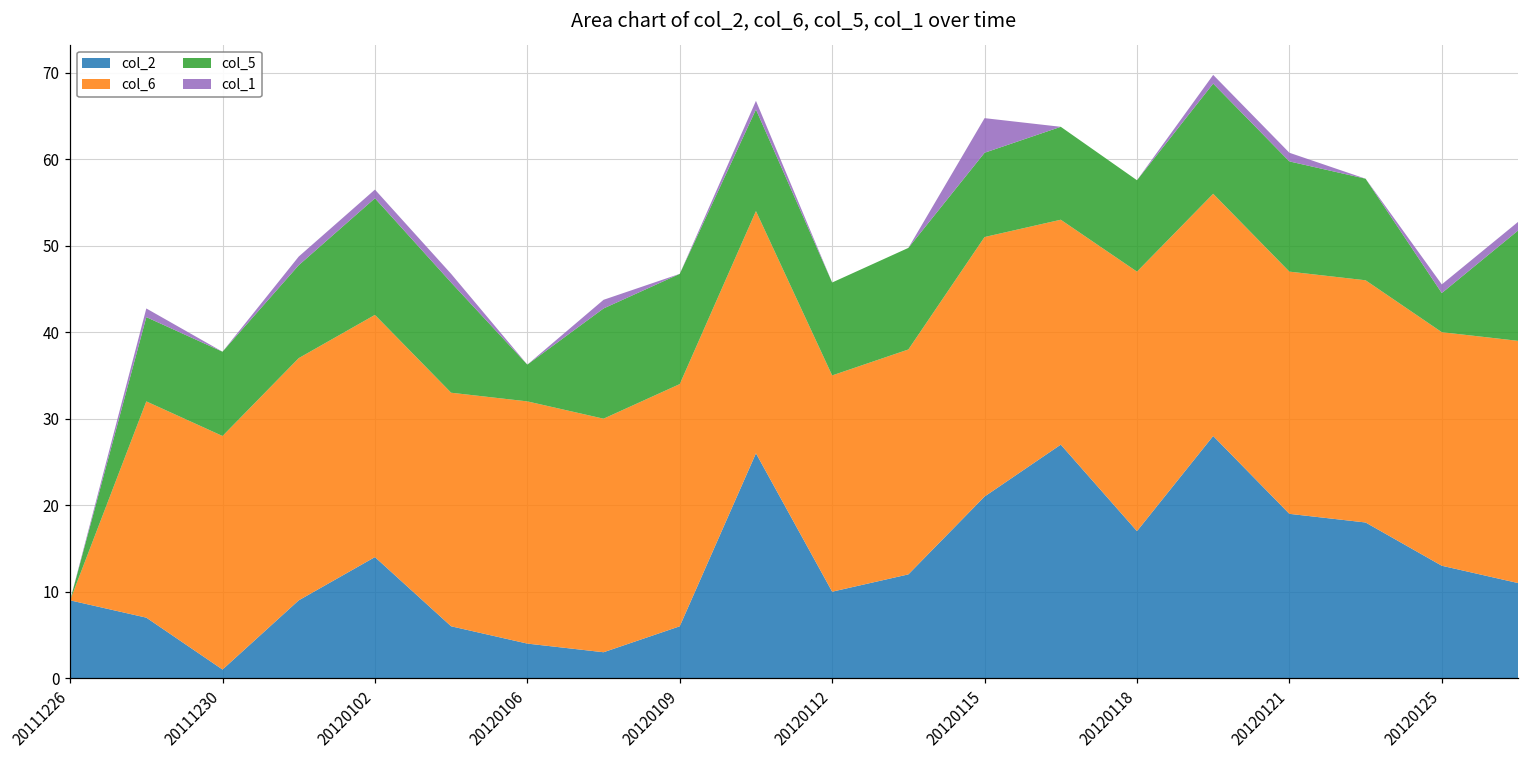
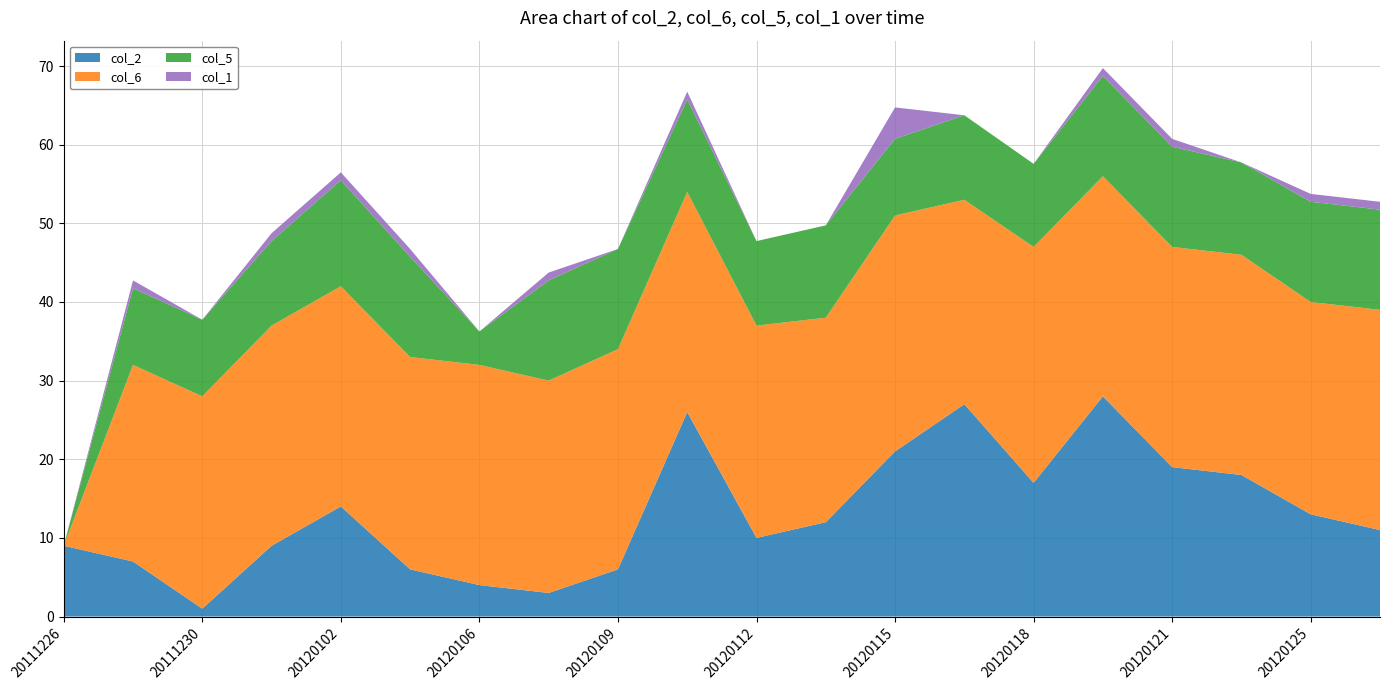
col_6, 20120112: 25 -> 27
col_5, 20120125: 5 -> 13
